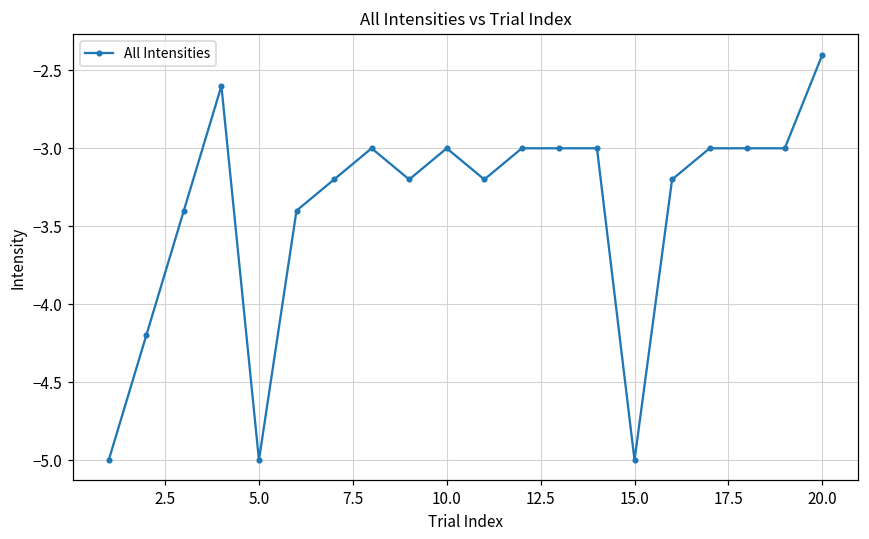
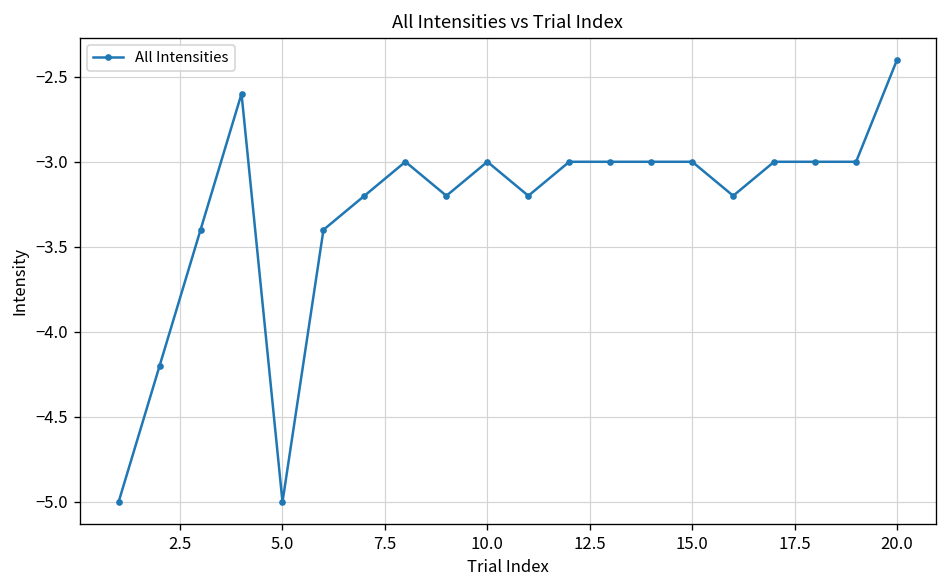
15.0: -5 -> -3
